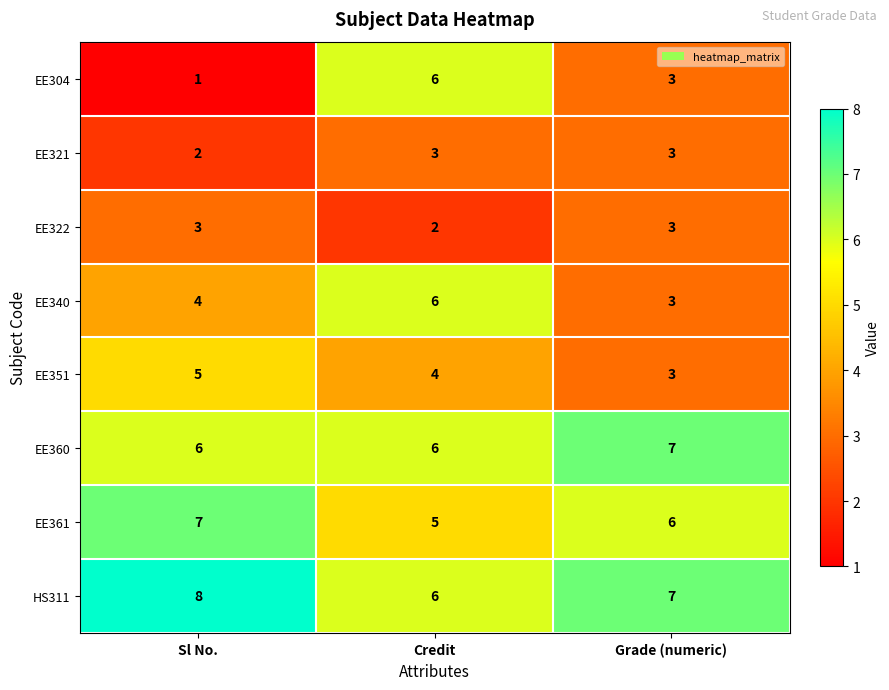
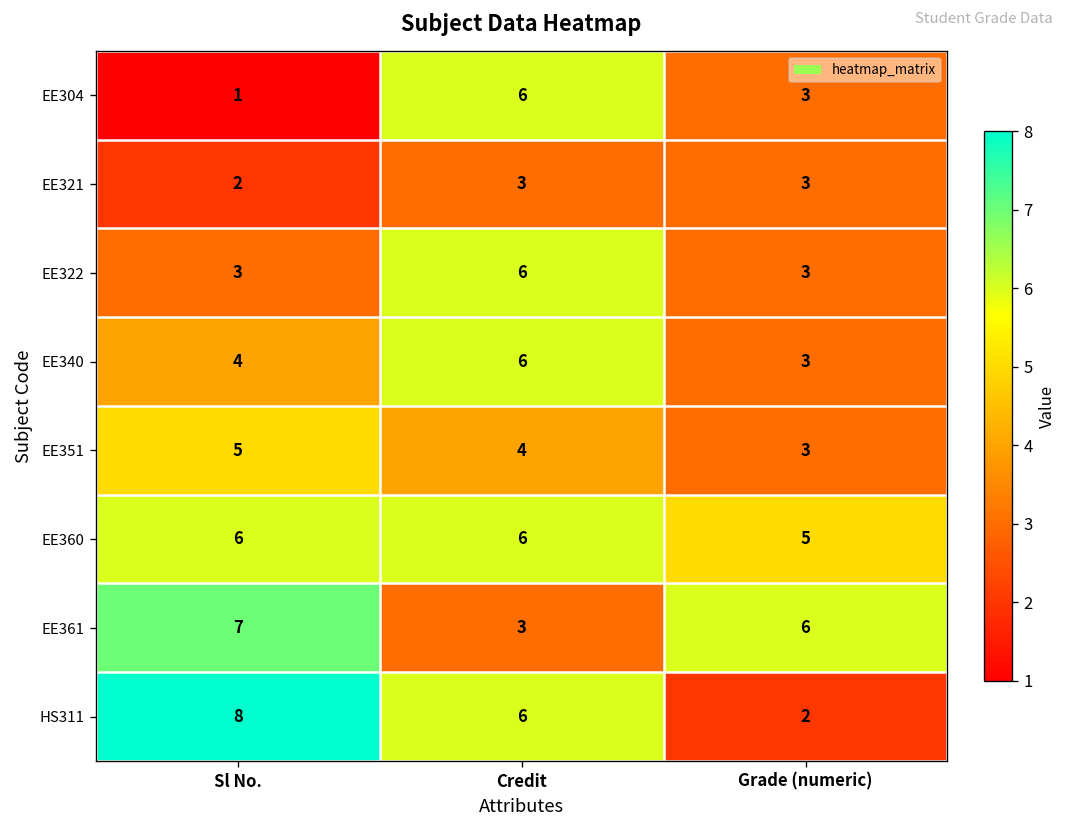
EE322, Credit: 2 -> 6
EE360, Grade (numeric): 7 -> 5
EE361, Credit: 5 -> 3
HS311, Grade (numeric): 7 -> 2
